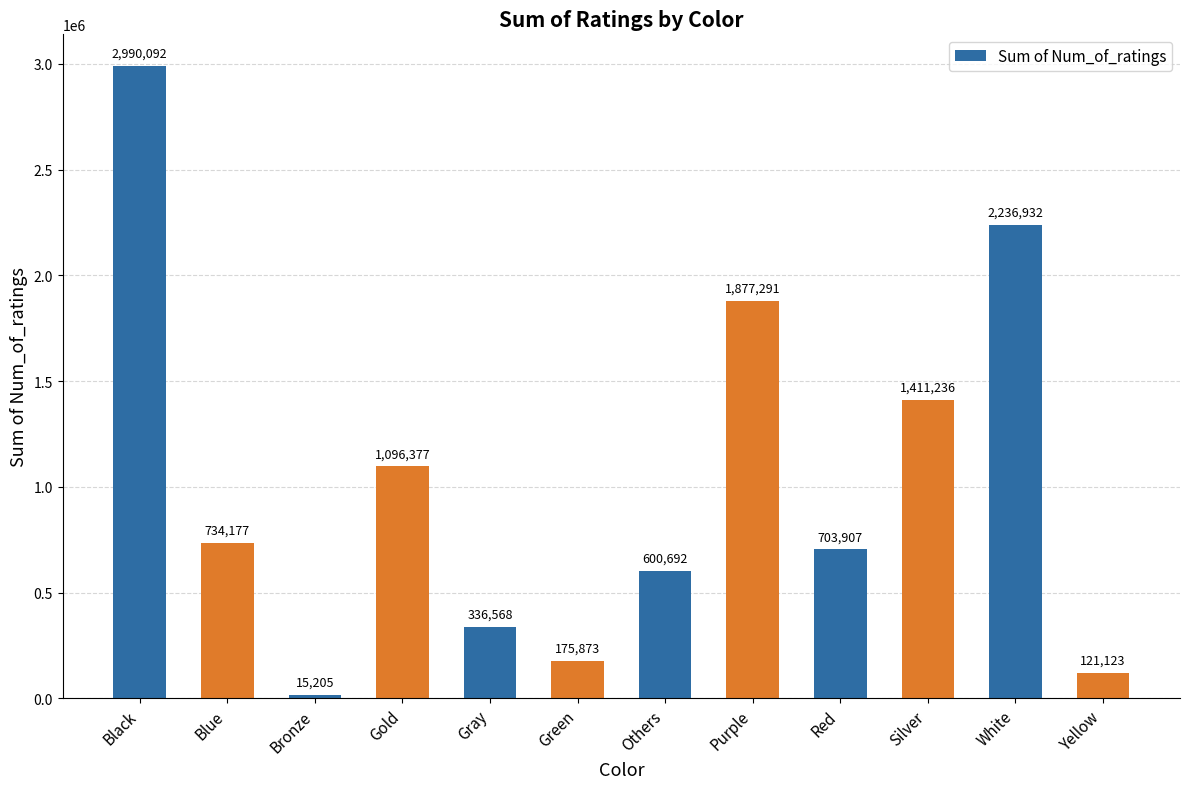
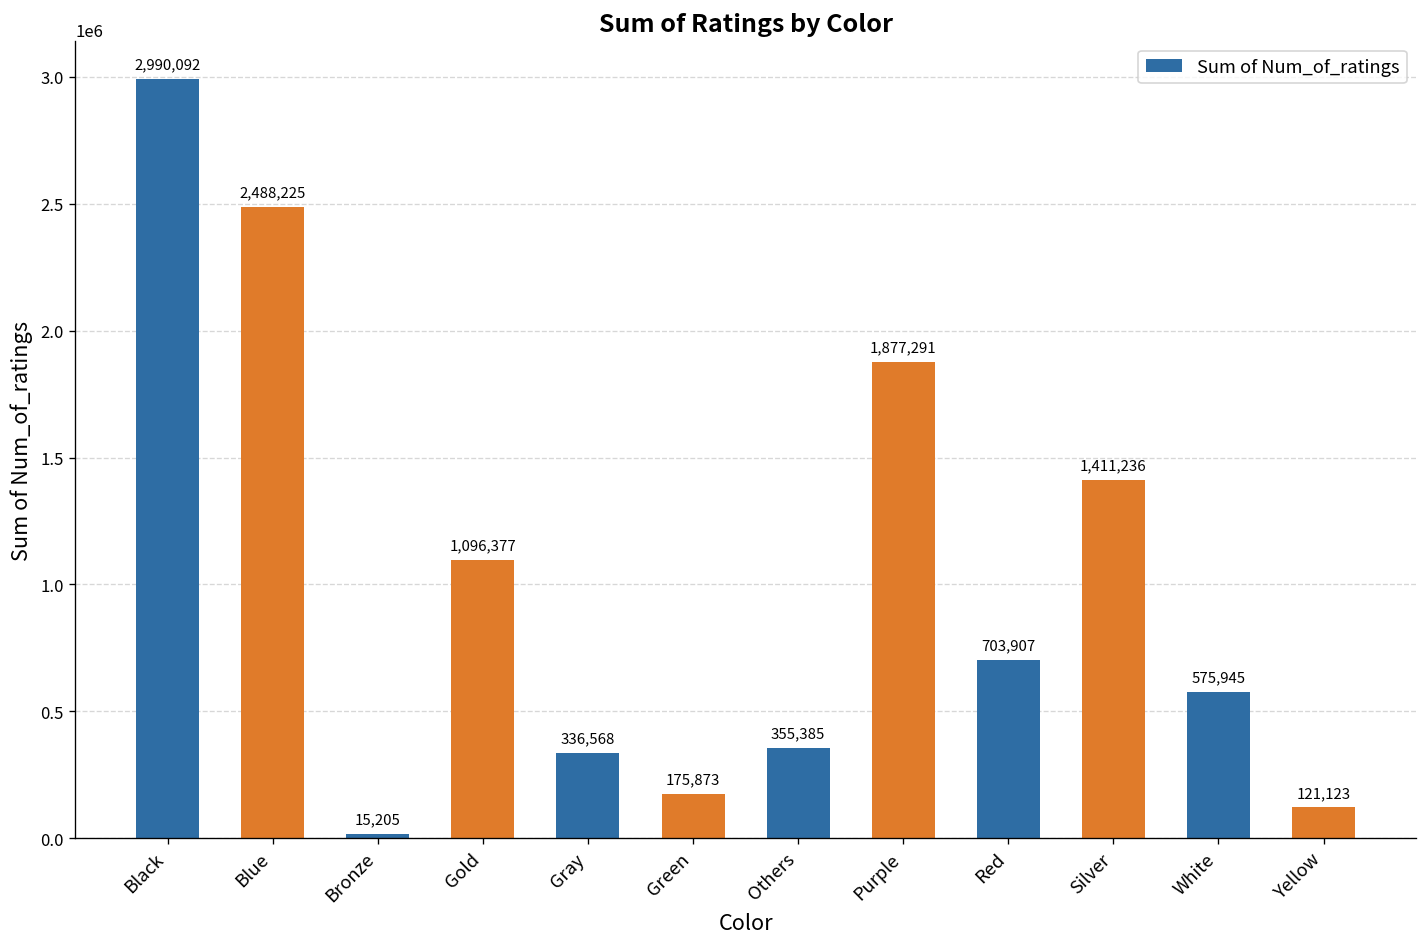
Blue: 734,177 -> 2,488,225
Others: 600,692 -> 355,385
White: 2,236,932 -> 575,945
